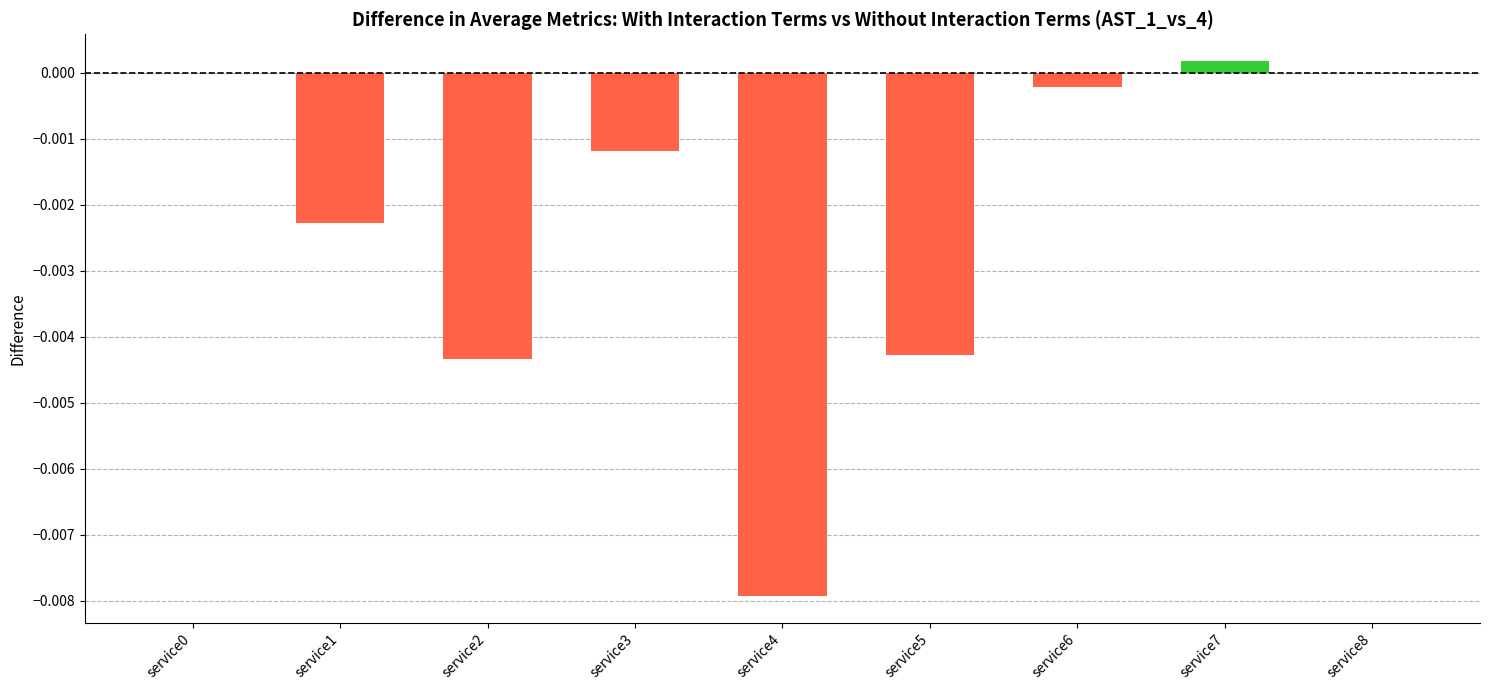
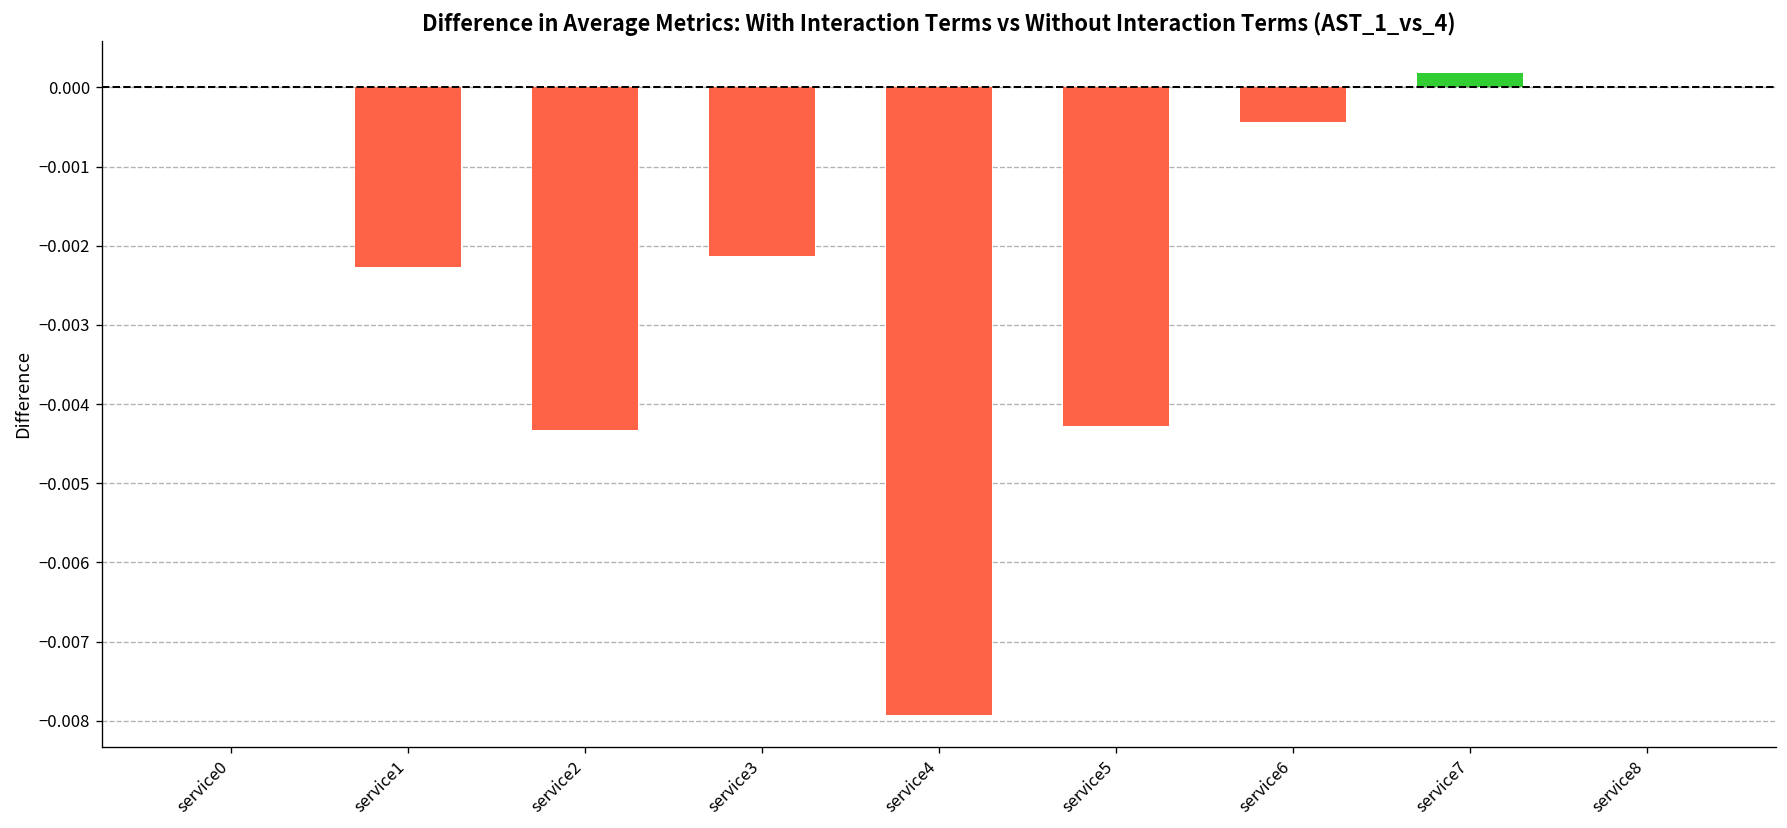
service3: -0.0012 -> -0.0021
service6: -0.0002 -> -0.0004
